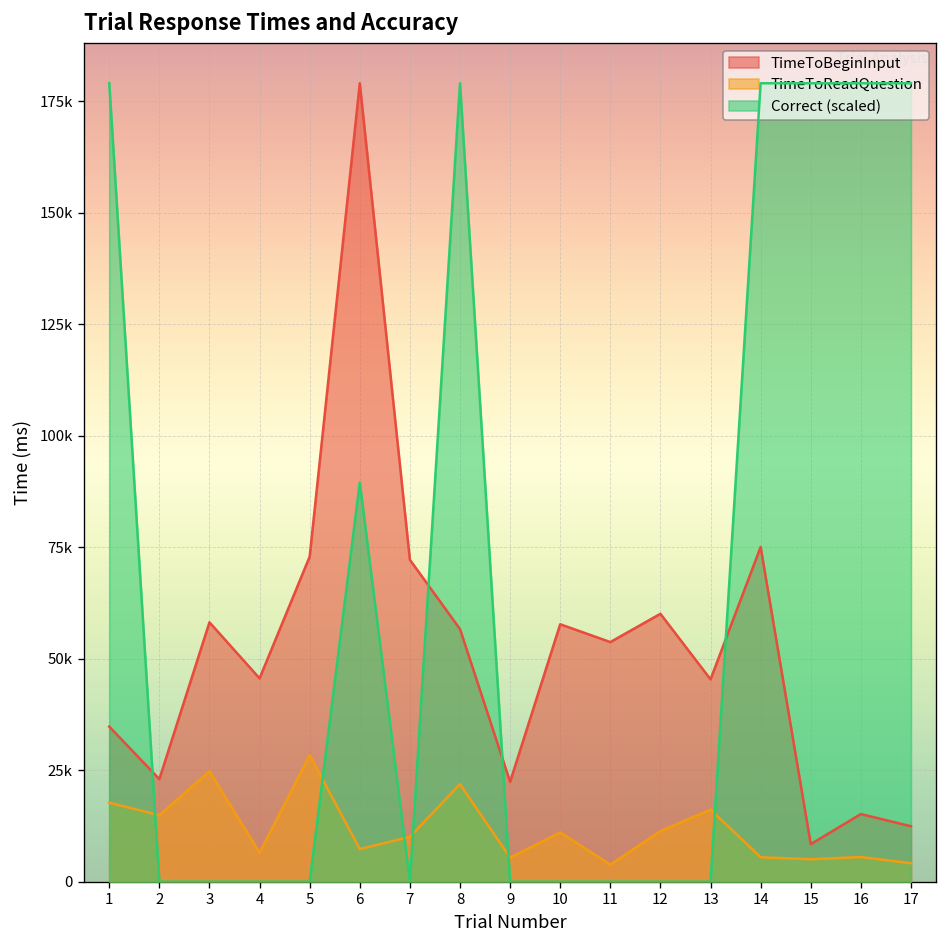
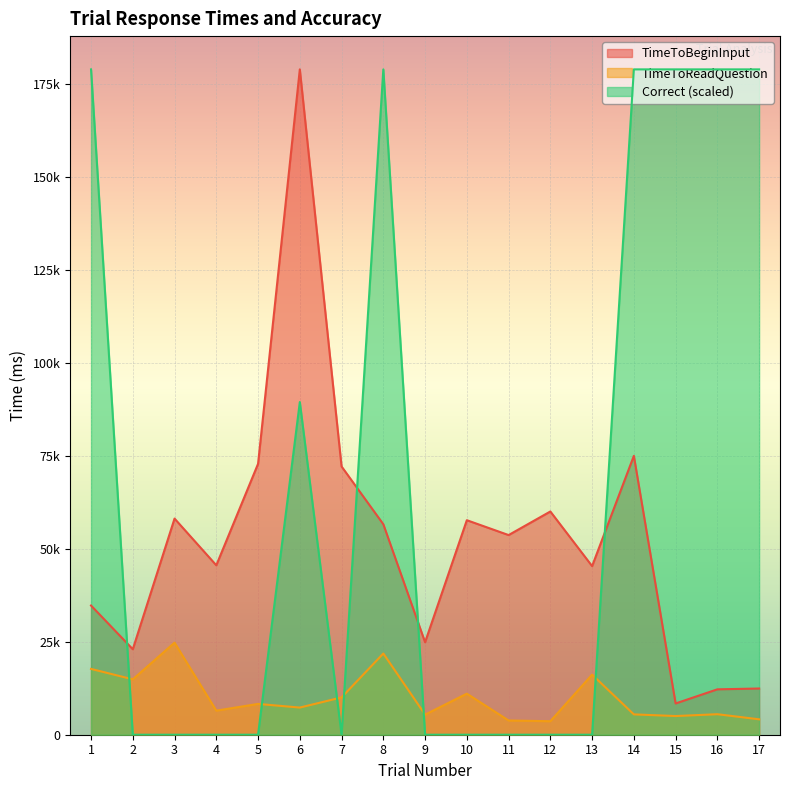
TimeToReadQuestion, 5: 28000 -> 8000
TimeToBeginInput, 9: 22000 -> 25000
TimeToReadQuestion, 12: 11000 -> 4000
TimeToBeginInput, 16: 15000 -> 12000
